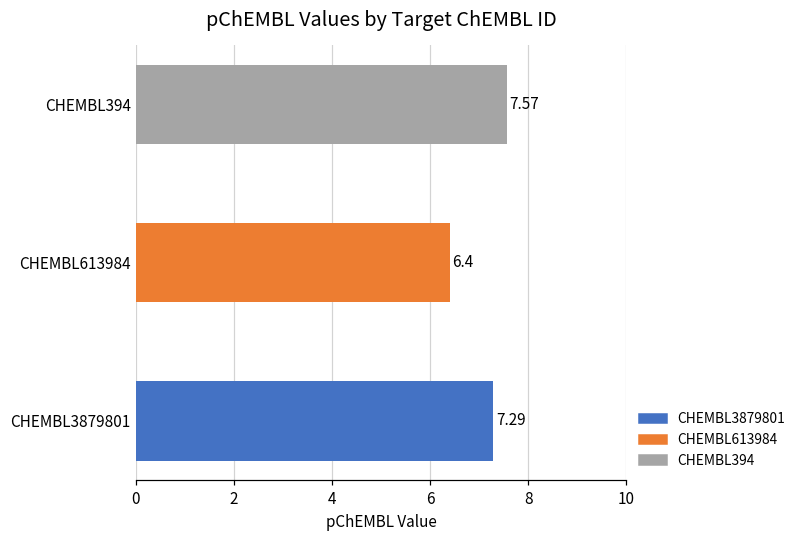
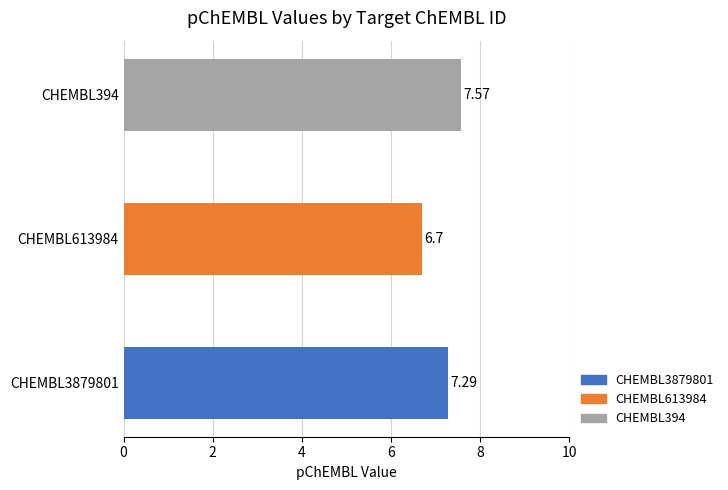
CHEMBL613984: 6.4 -> 6.7
